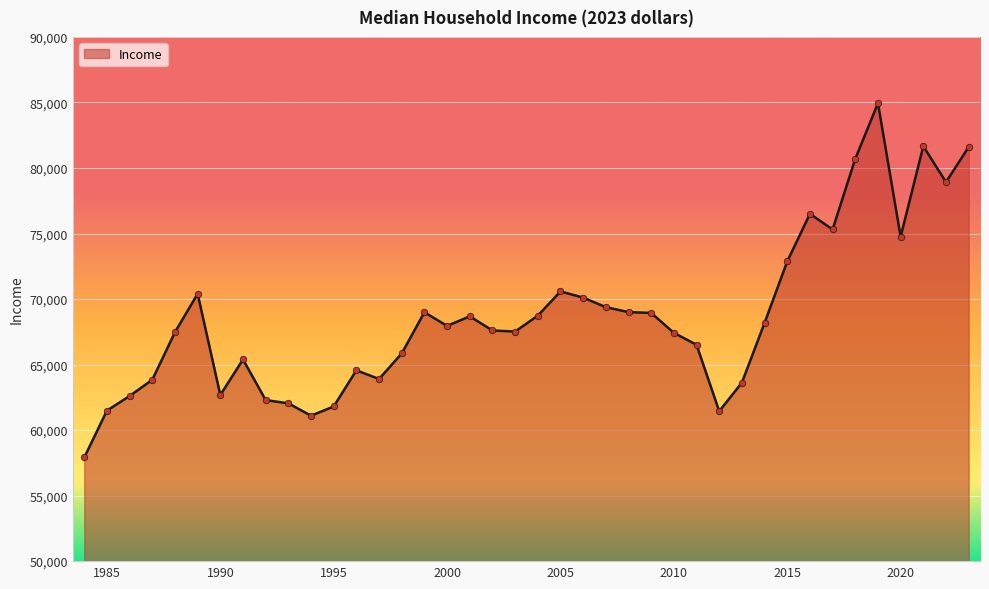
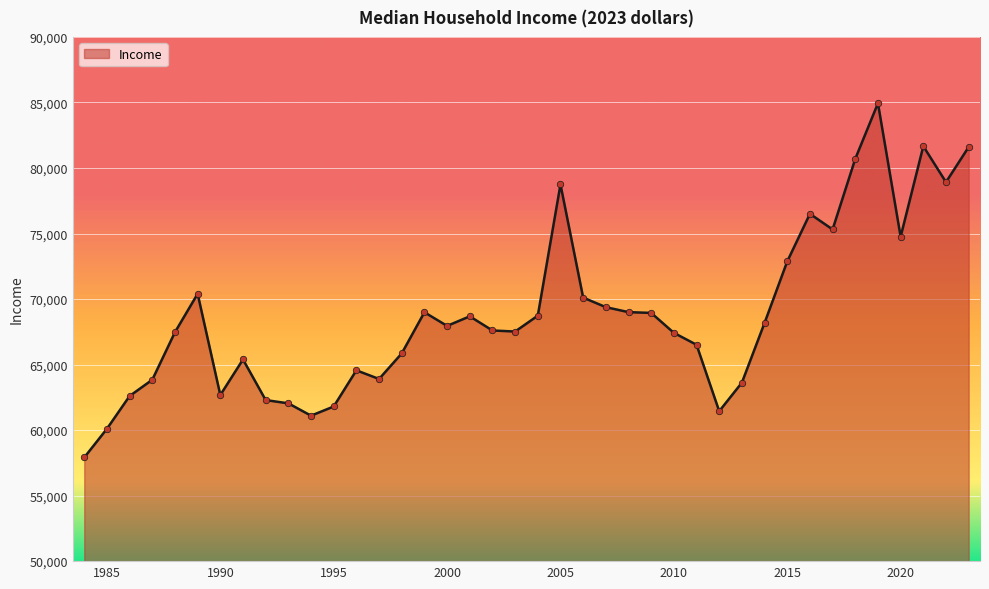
1985: 61,500 -> 60,100
2005: 70,600 -> 78,700
